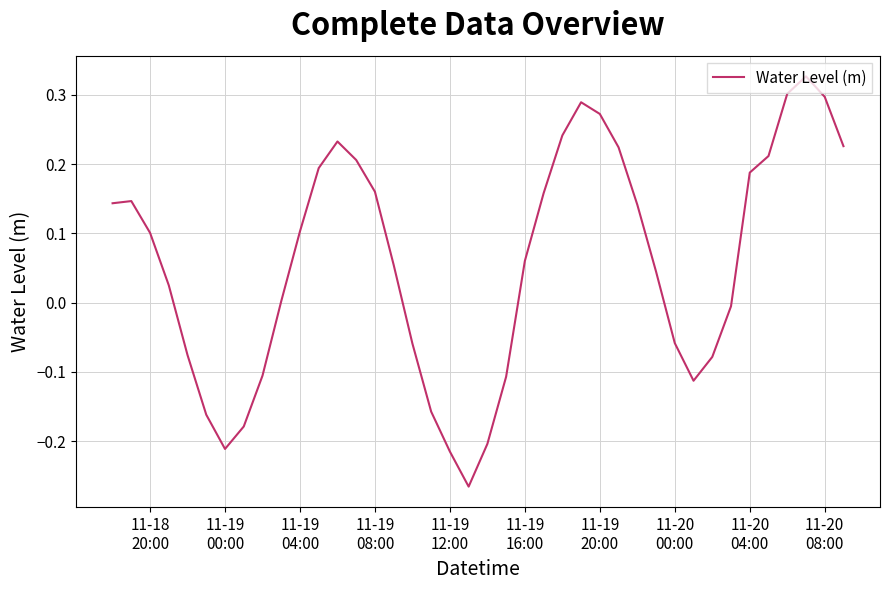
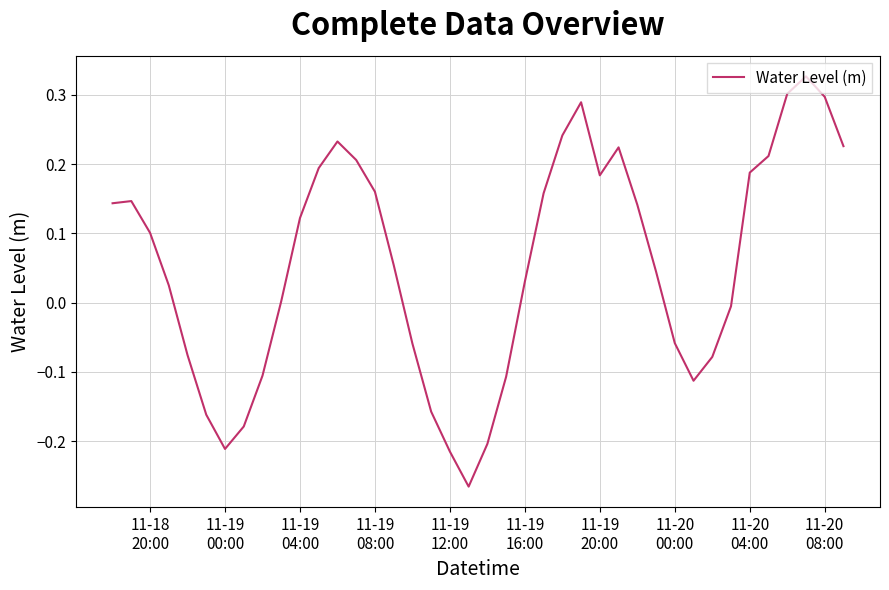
11-19 04:00: 0.10 -> 0.12
11-19 16:00: 0.06 -> 0.03
11-19 20:00: 0.27 -> 0.18
